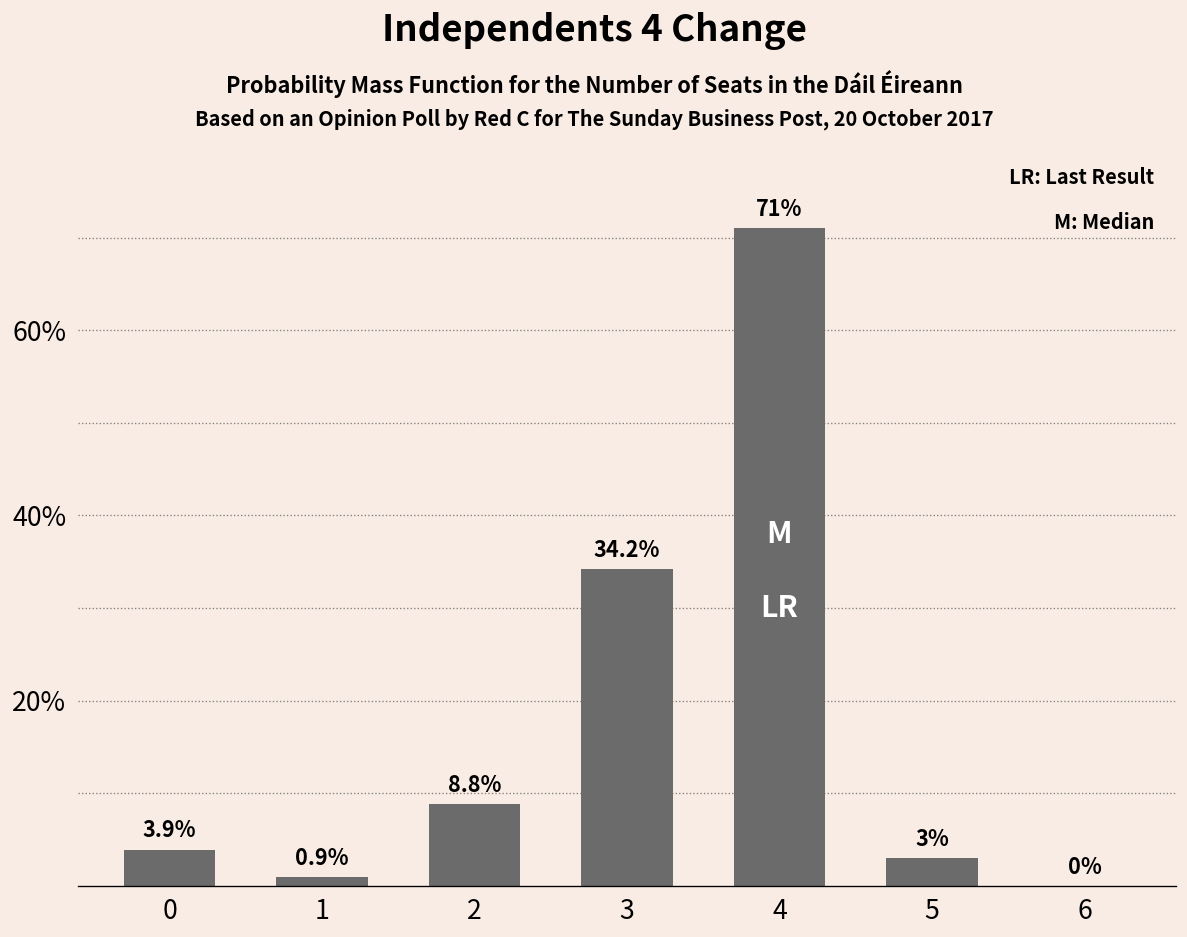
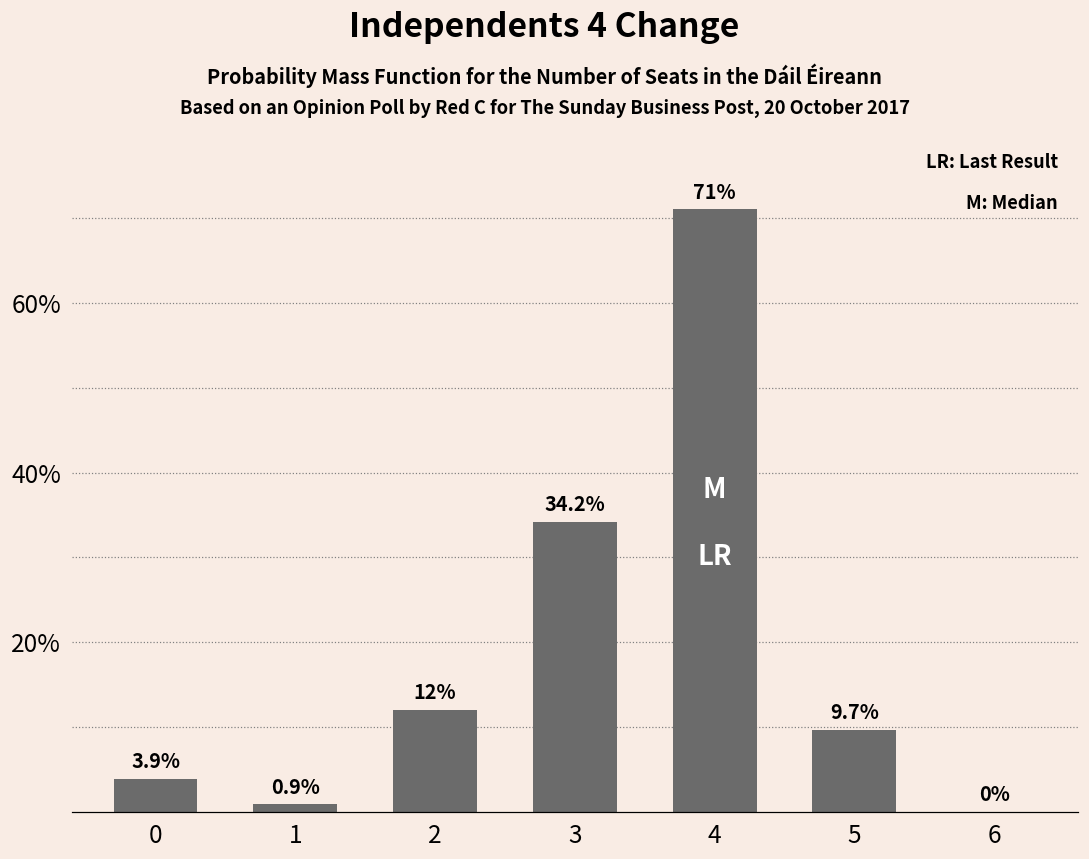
2: 8.8% -> 12%
5: 3% -> 9.7%
